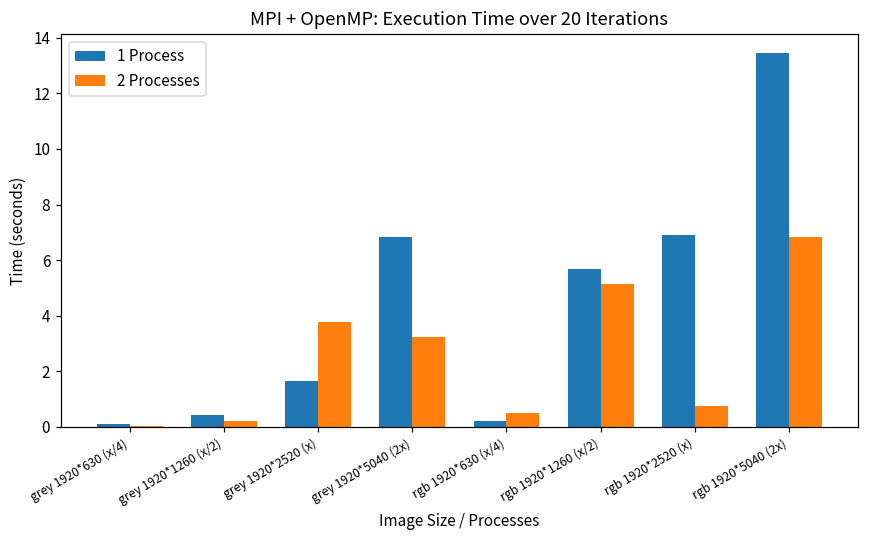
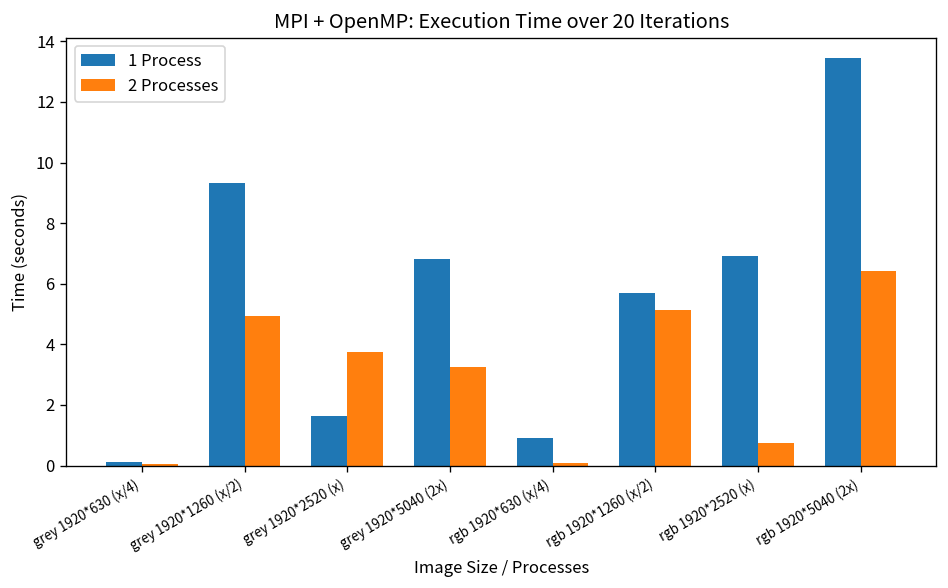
1 Process, grey 1920*1260 (x/2): 0.4 -> 9.3
2 Processes, grey 1920*1260 (x/2): 0.2 -> 4.9
1 Process, rgb 1920*630 (x/4): 0.2 -> 0.9
2 Processes, rgb 1920*630 (x/4): 0.5 -> 0.1
2 Processes, rgb 1920*5040 (2x): 6.8 -> 6.4
